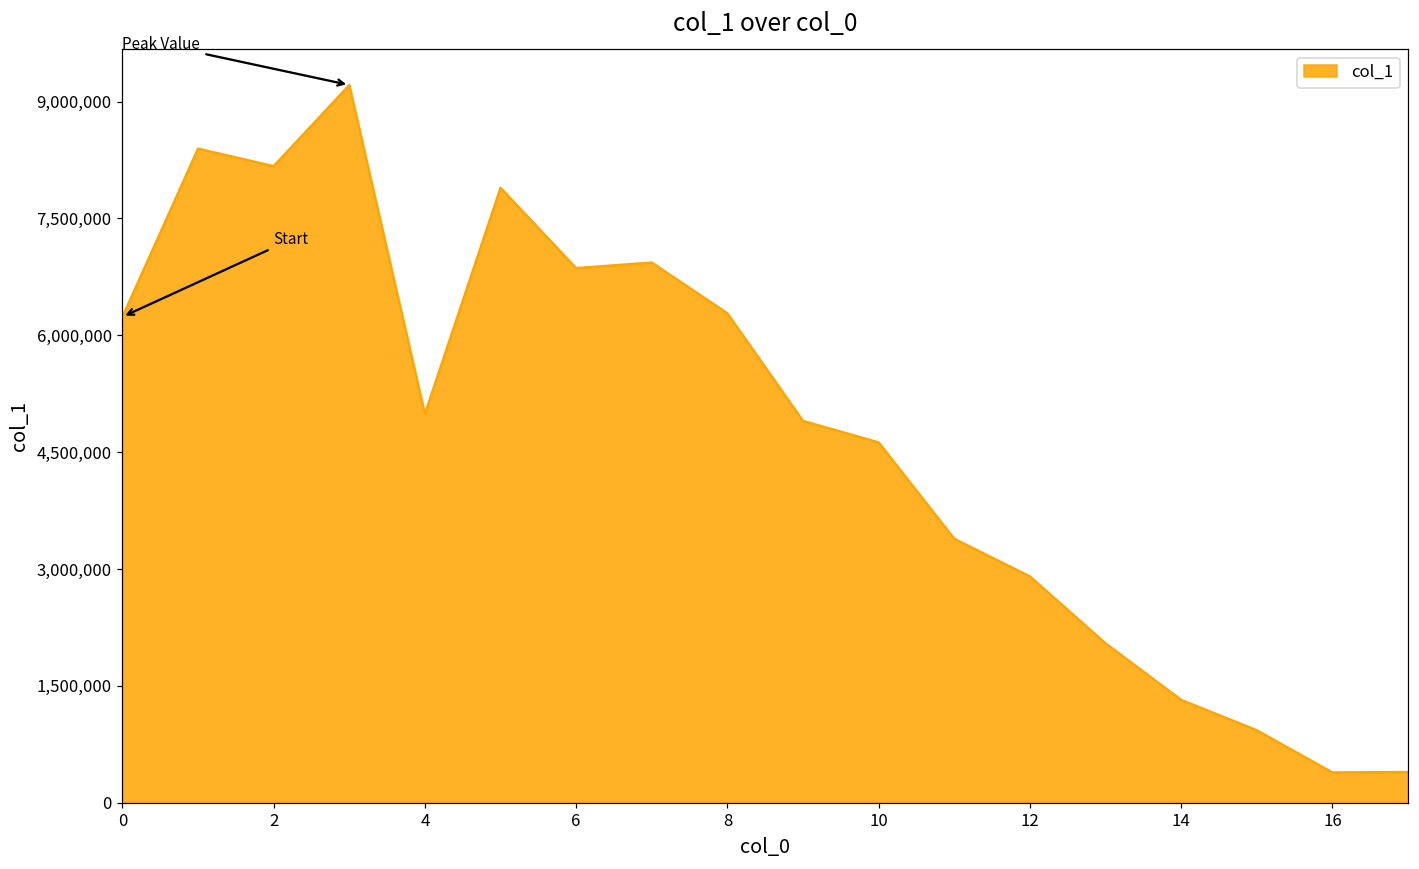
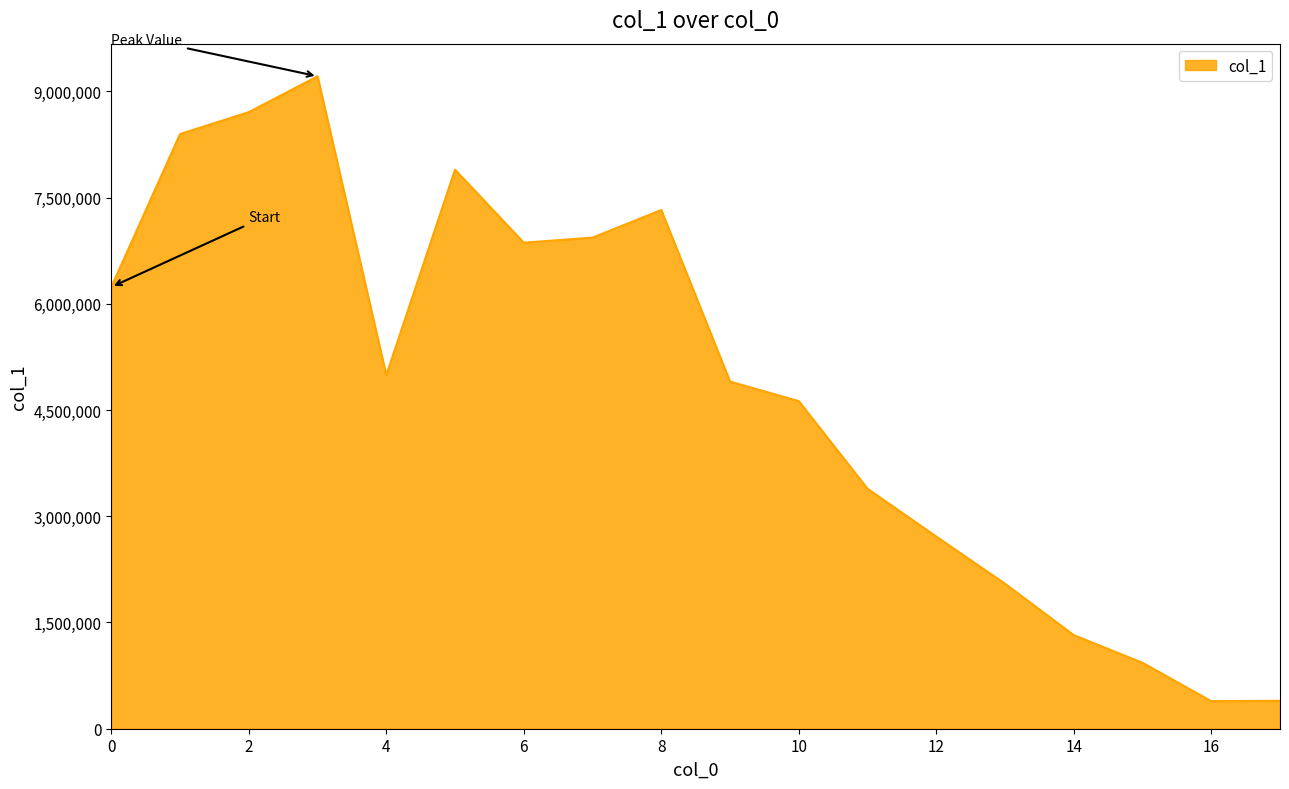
2: 8,200,000 -> 8,700,000
8: 6,300,000 -> 7,300,000
12: 2,900,000 -> 2,700,000
